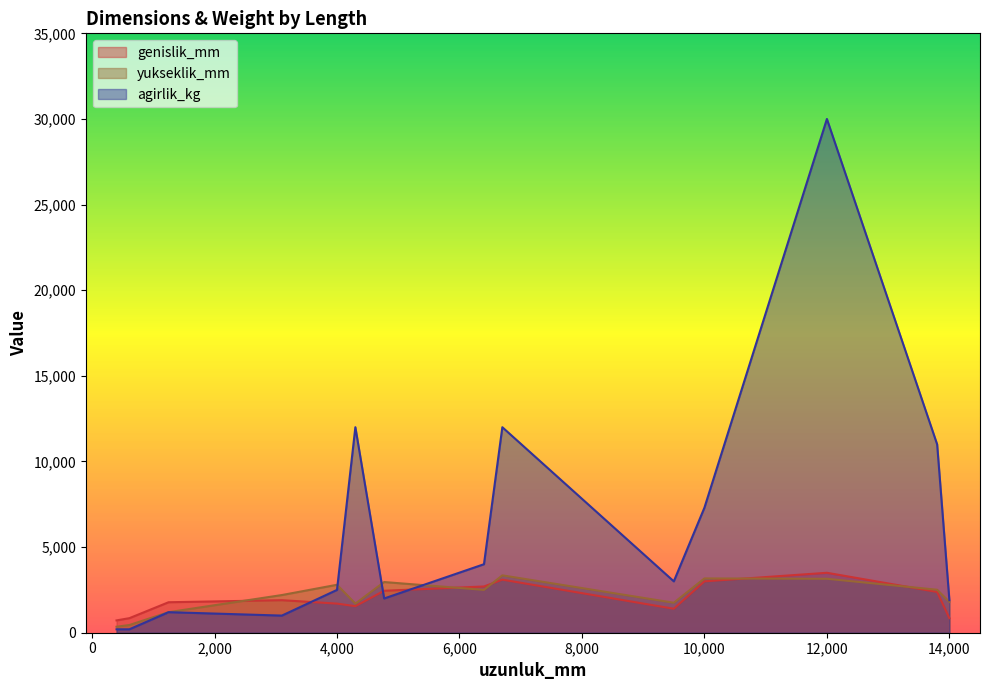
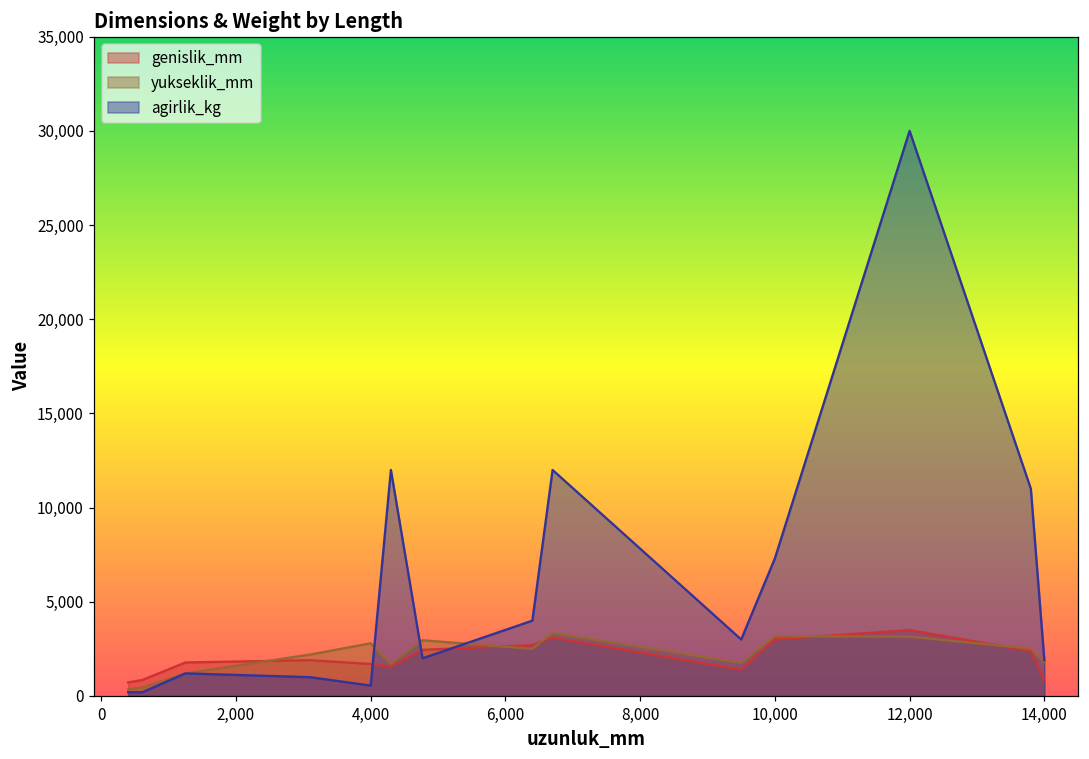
agirlik_kg, 4,000: 2,500 -> 600
